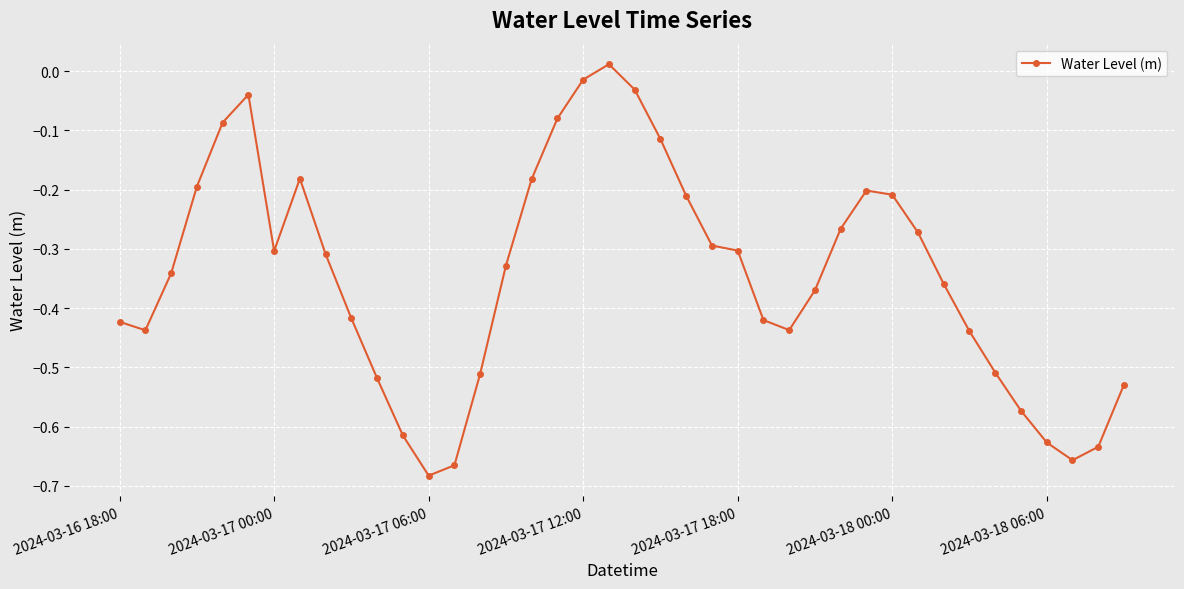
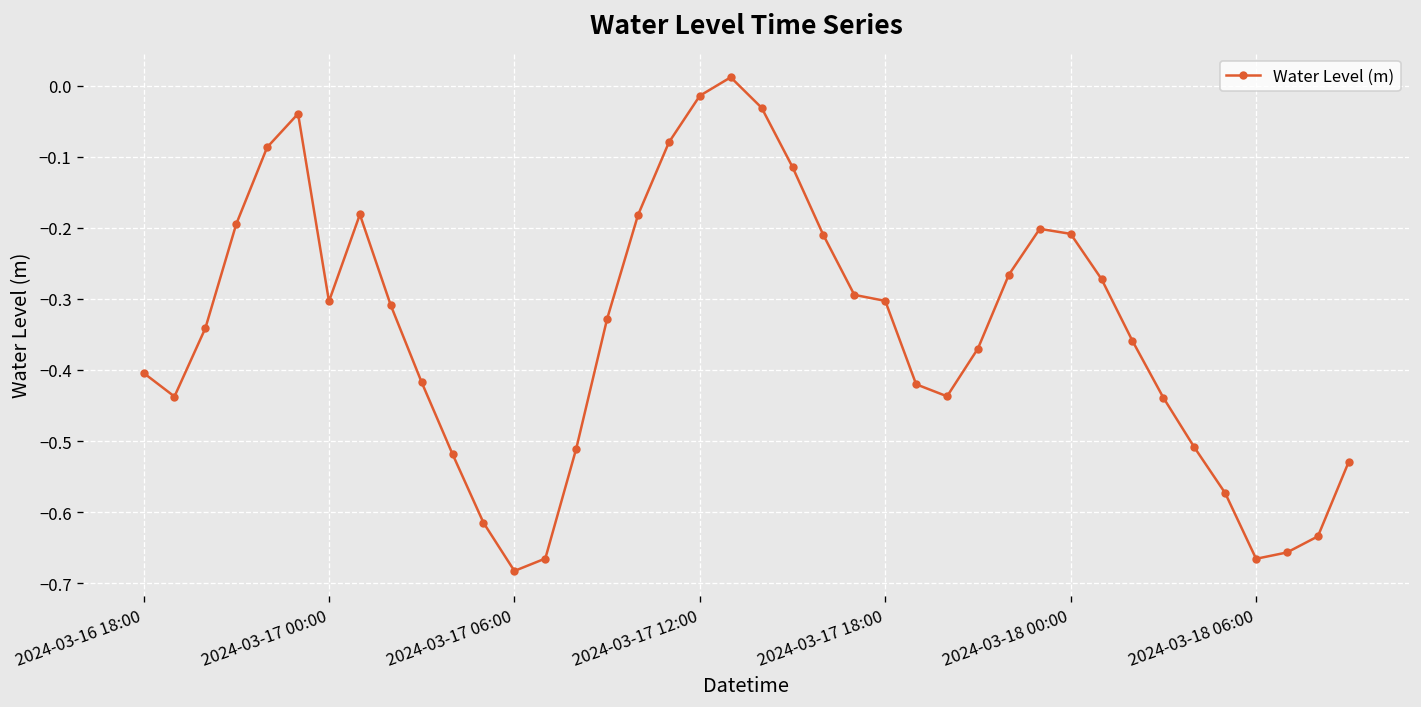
2024-03-16 18:00: -0.42 -> -0.40
2024-03-18 06:00: -0.63 -> -0.67
